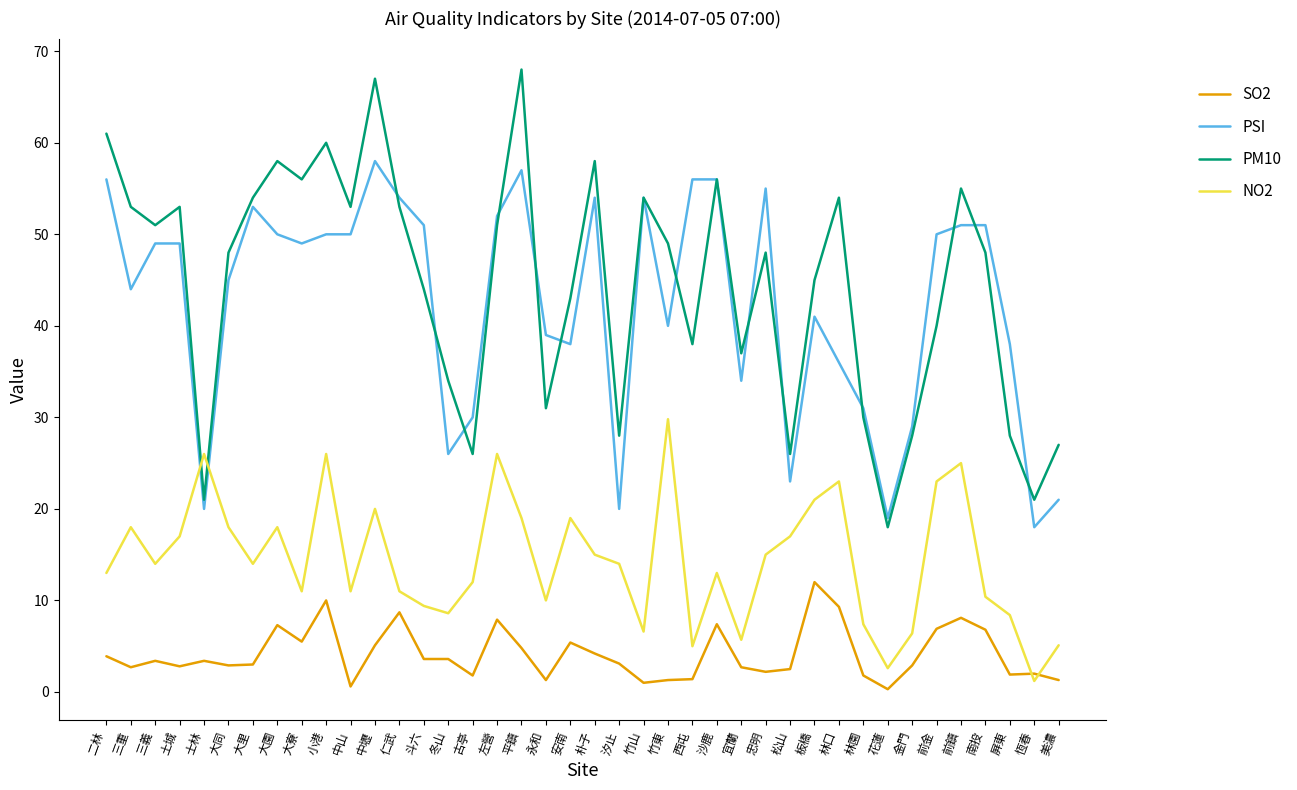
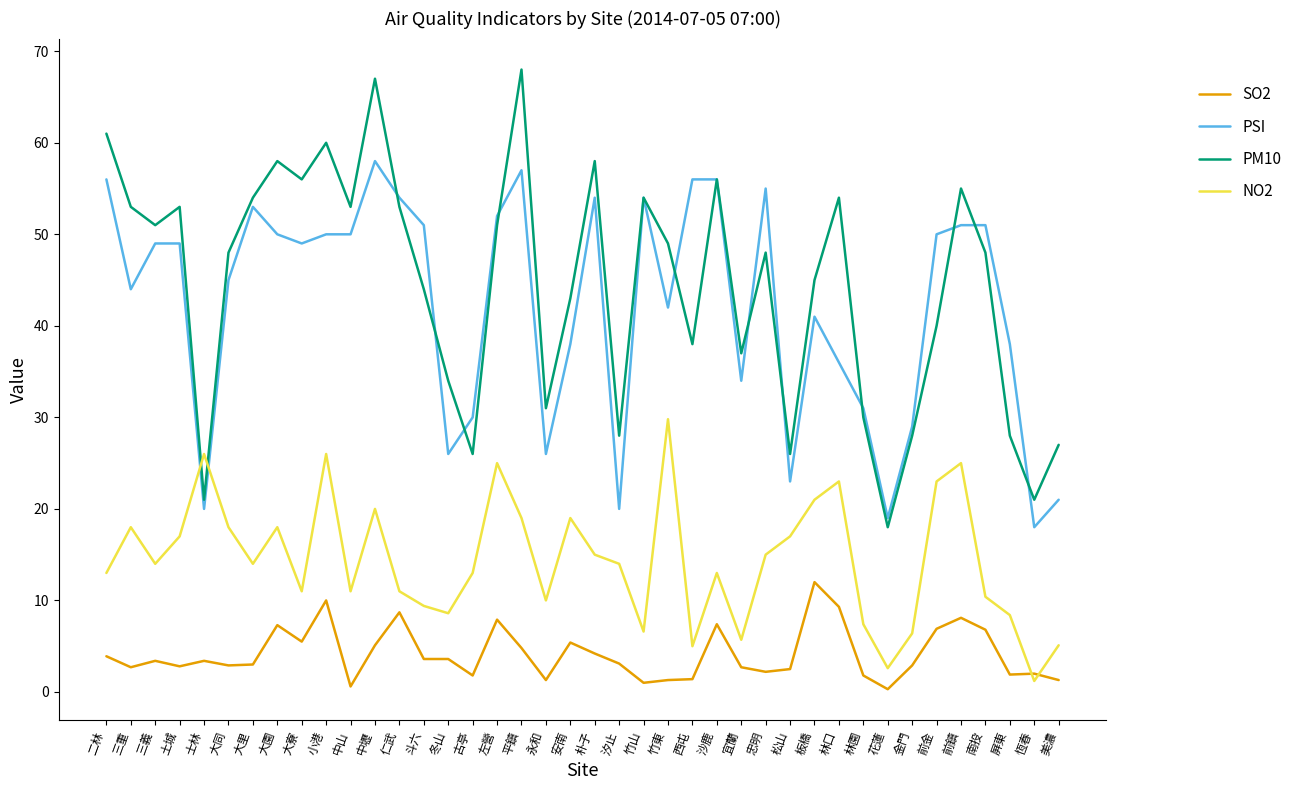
NO2, 古亭: 12 -> 13
NO2, 左營: 26 -> 25
PSI, 永和: 39 -> 26
PSI, 竹東: 40 -> 42
